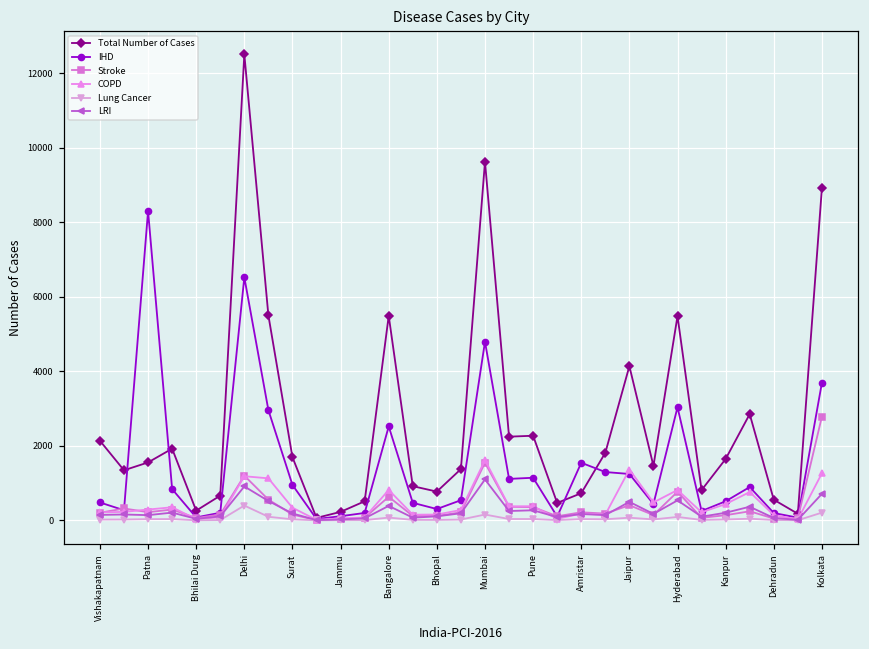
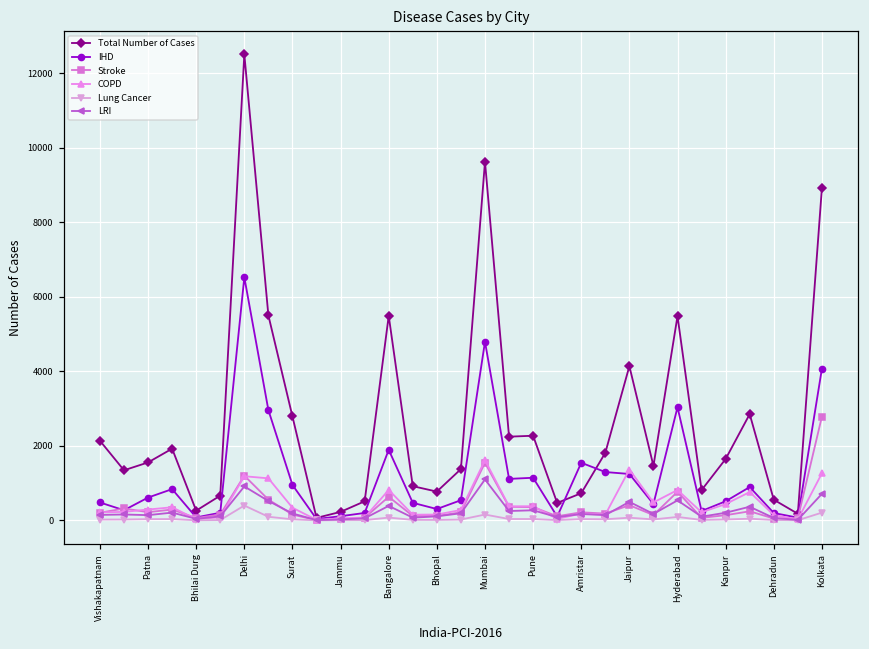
IHD, Patna: 8300 -> 600
Total Number of Cases, Surat: 1700 -> 2800
IHD, Bangalore: 2500 -> 1900
IHD, Kolkata: 3700 -> 4100
